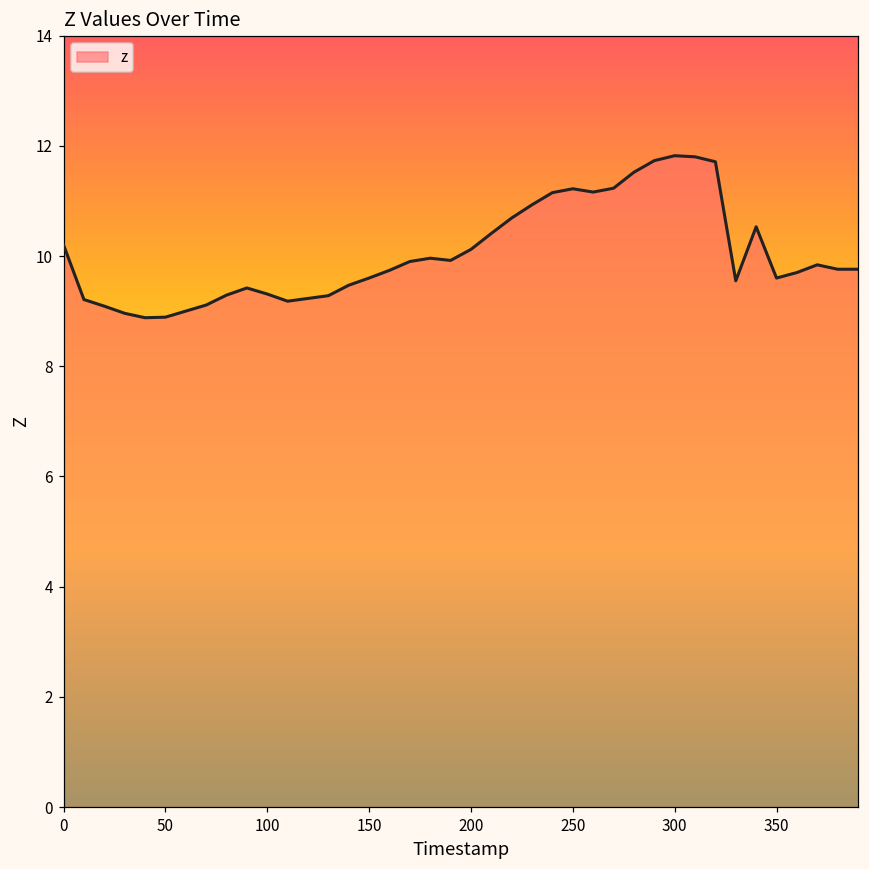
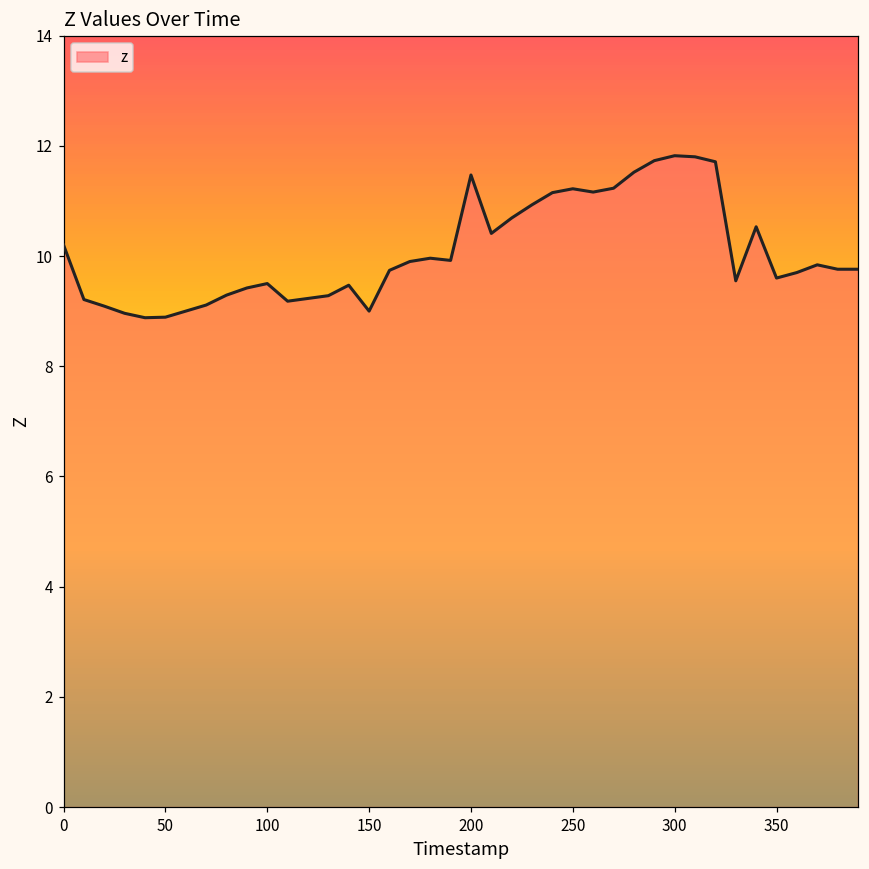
100: 9.3 -> 9.5
150: 9.6 -> 9.0
200: 10.1 -> 11.5
